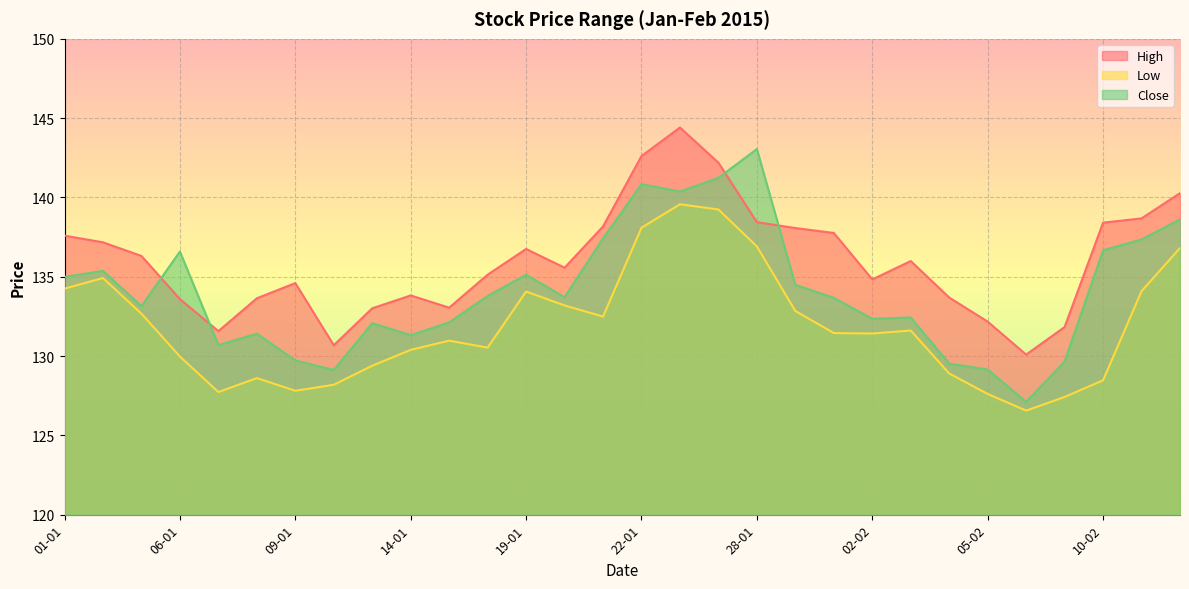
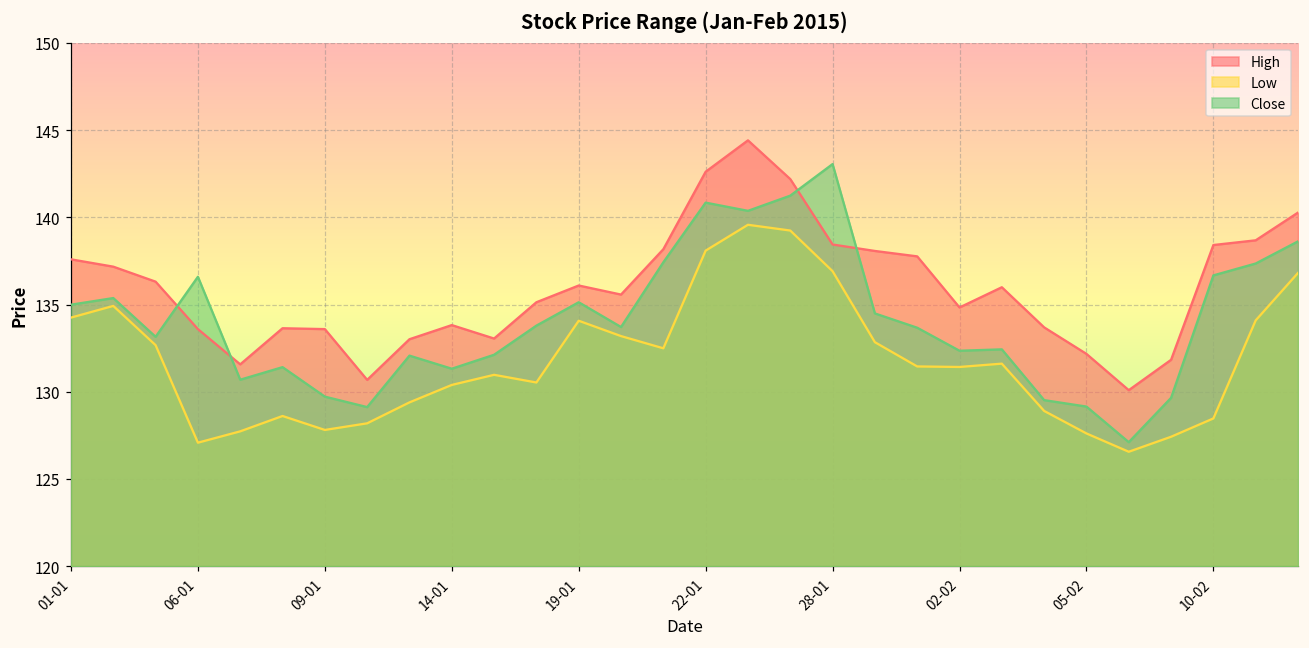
Low, 06-01: 130.0 -> 127.1
High, 09-01: 134.6 -> 133.6
High, 19-01: 136.8 -> 136.1
